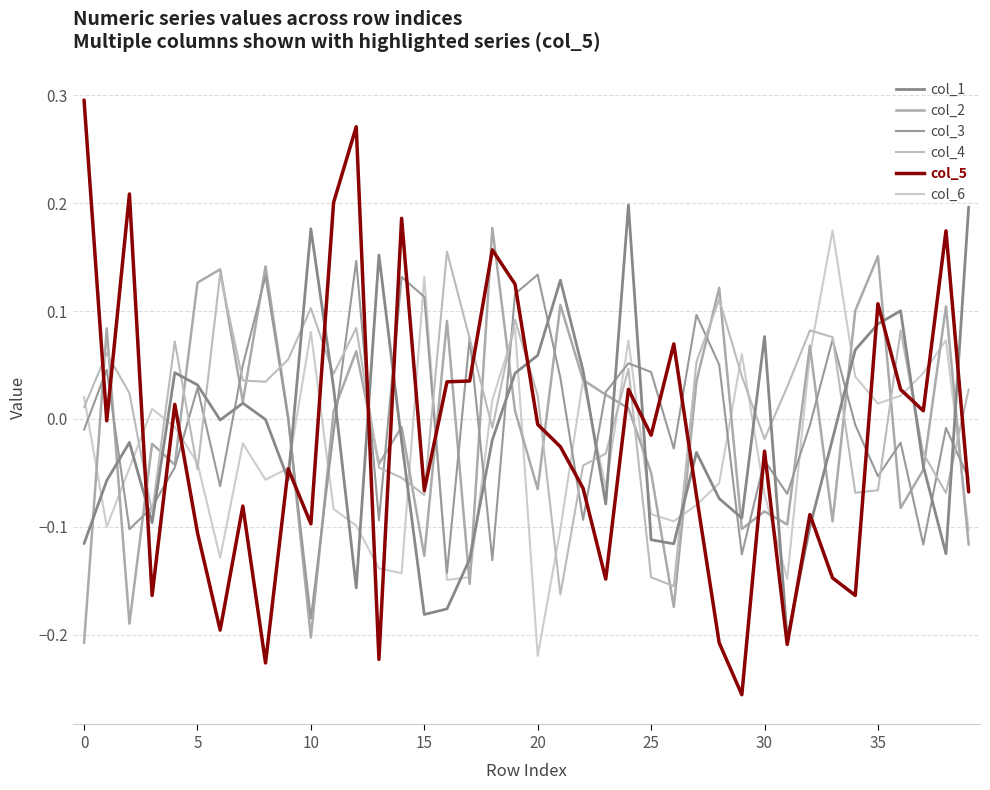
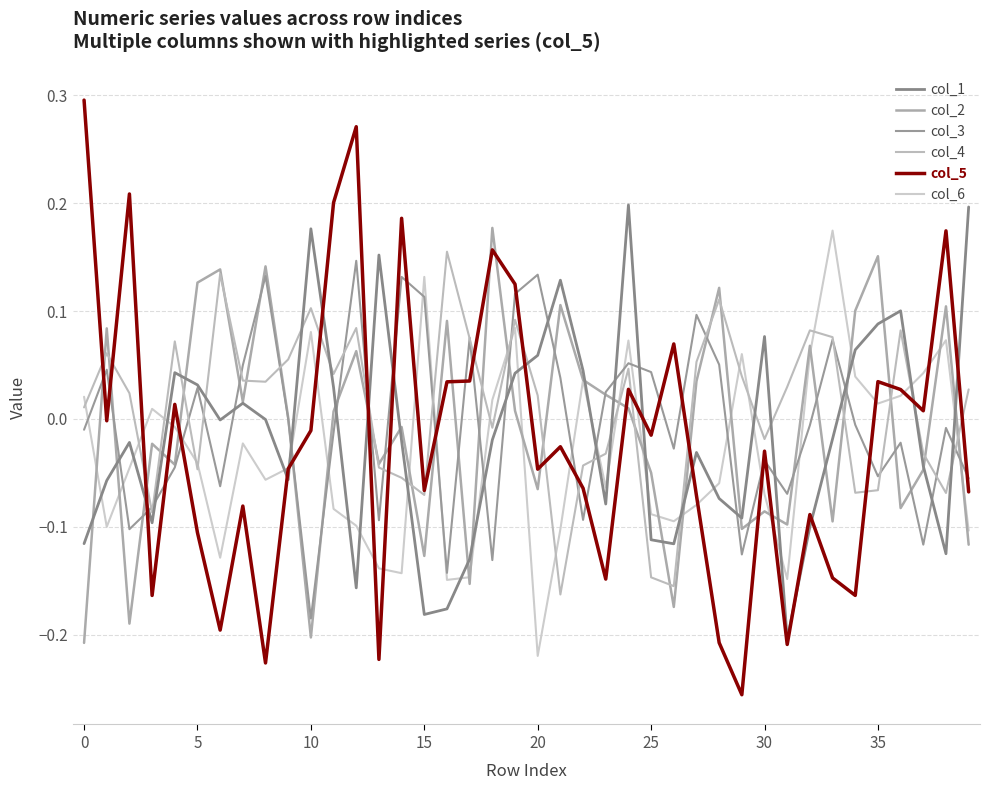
col_5, 10: -0.097 -> -0.011
col_5, 20: -0.005 -> -0.047
col_5, 35: 0.107 -> 0.035
